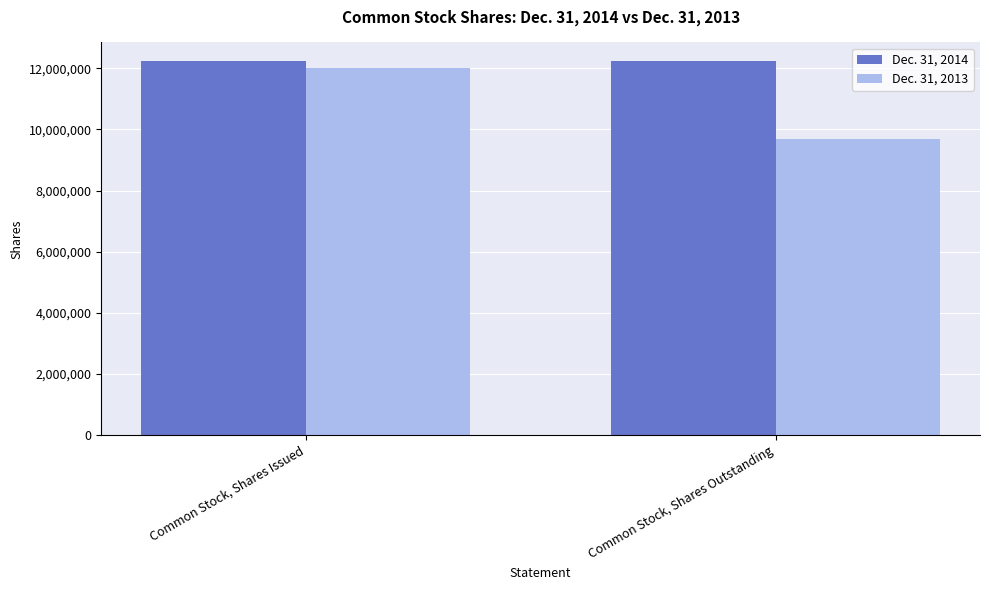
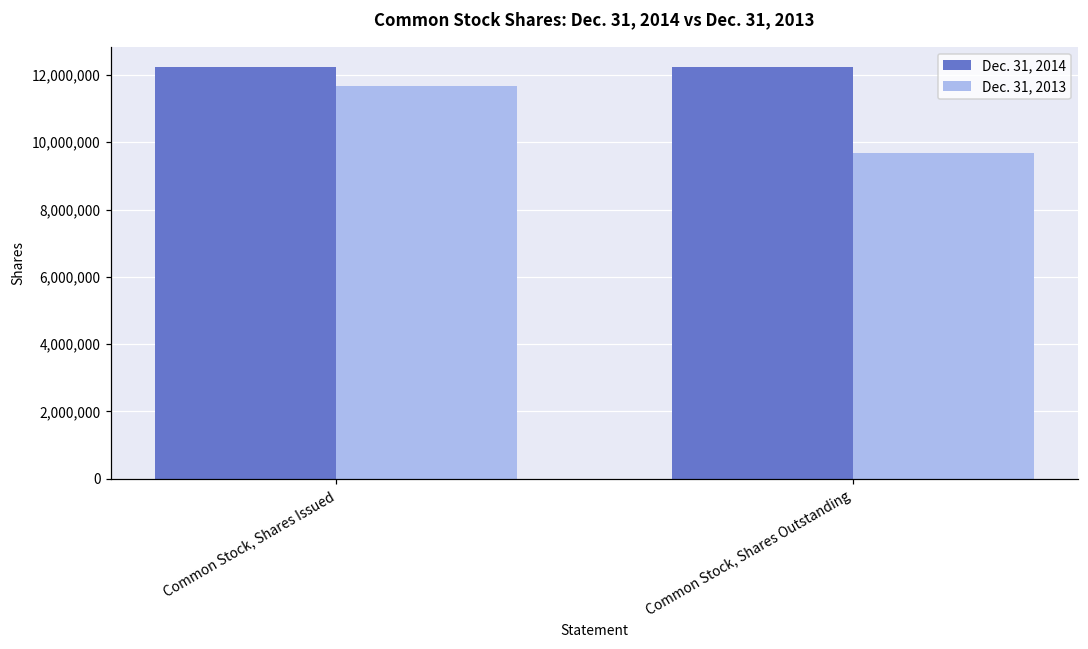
Dec. 31, 2013, Common Stock, Shares Issued: 12,000,000 -> 11,700,000
